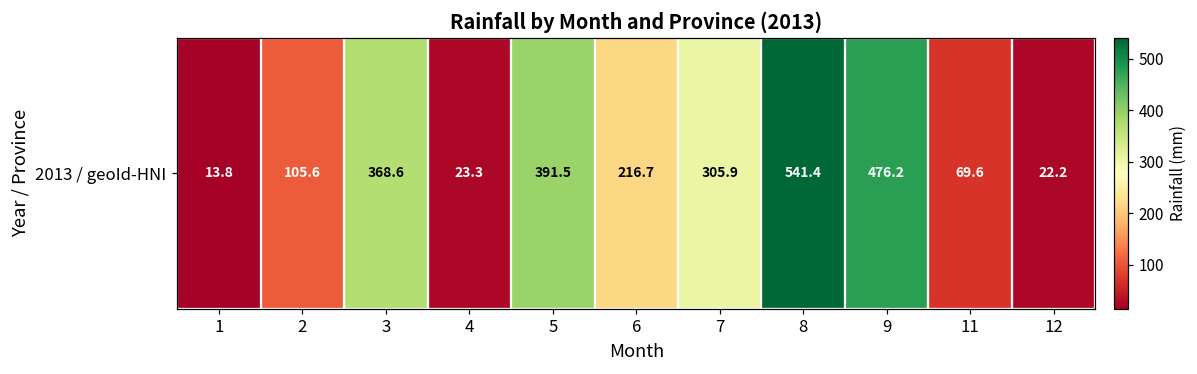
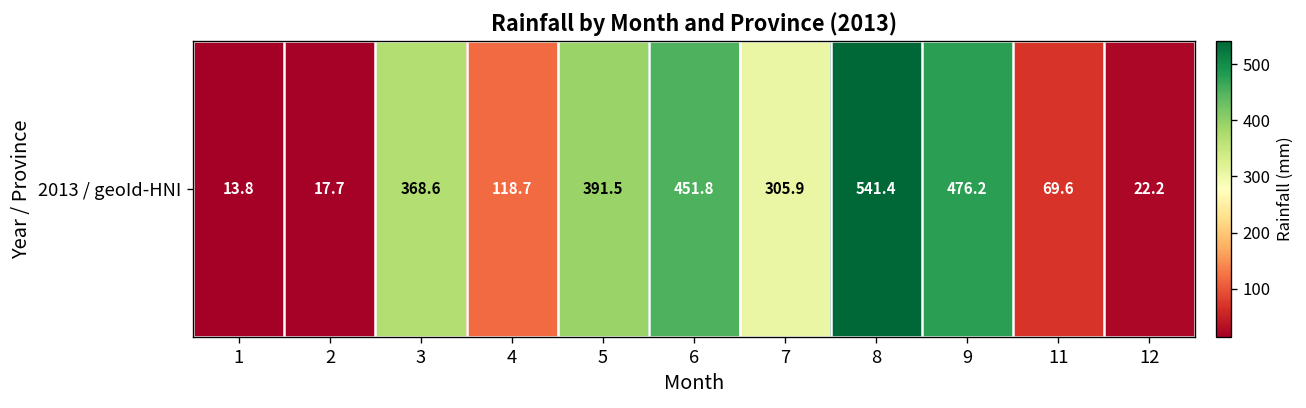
2013 / geoId-HNI, 2: 105.6 -> 17.7
2013 / geoId-HNI, 4: 23.3 -> 118.7
2013 / geoId-HNI, 6: 216.7 -> 451.8
